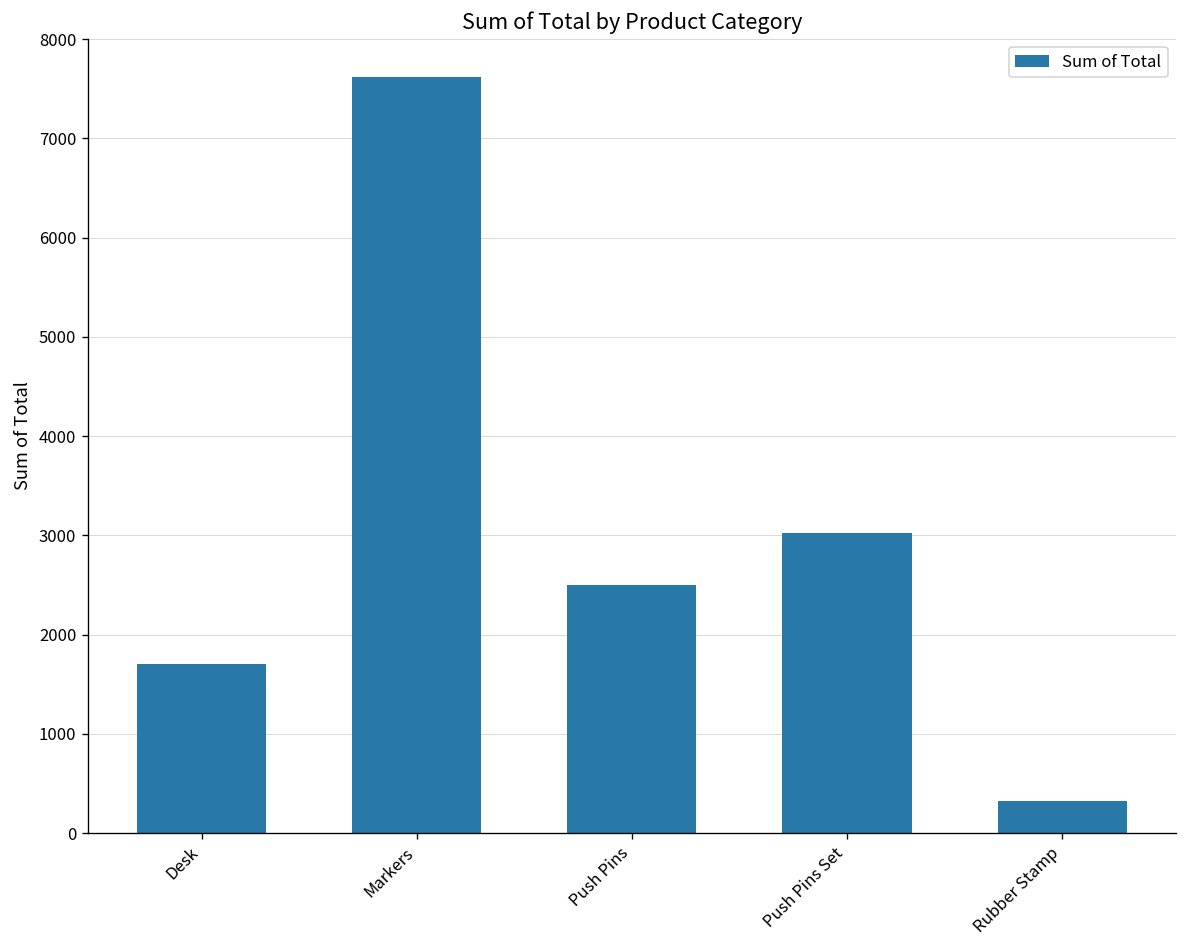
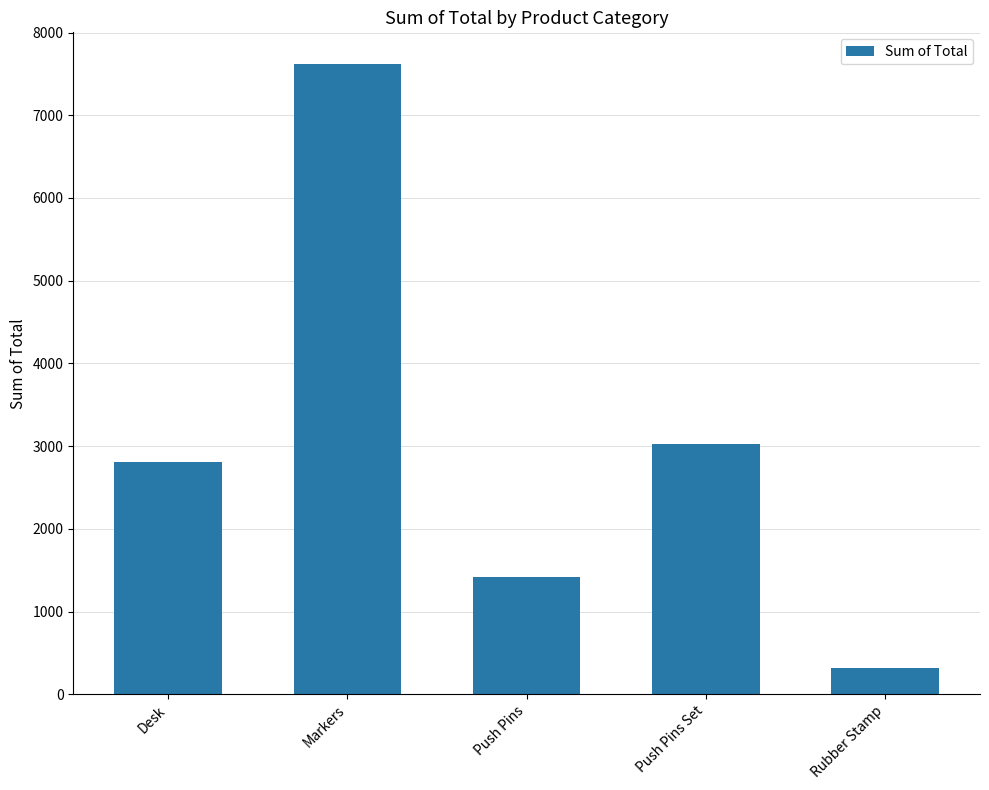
Desk: 1700 -> 2800
Push Pins: 2500 -> 1400
